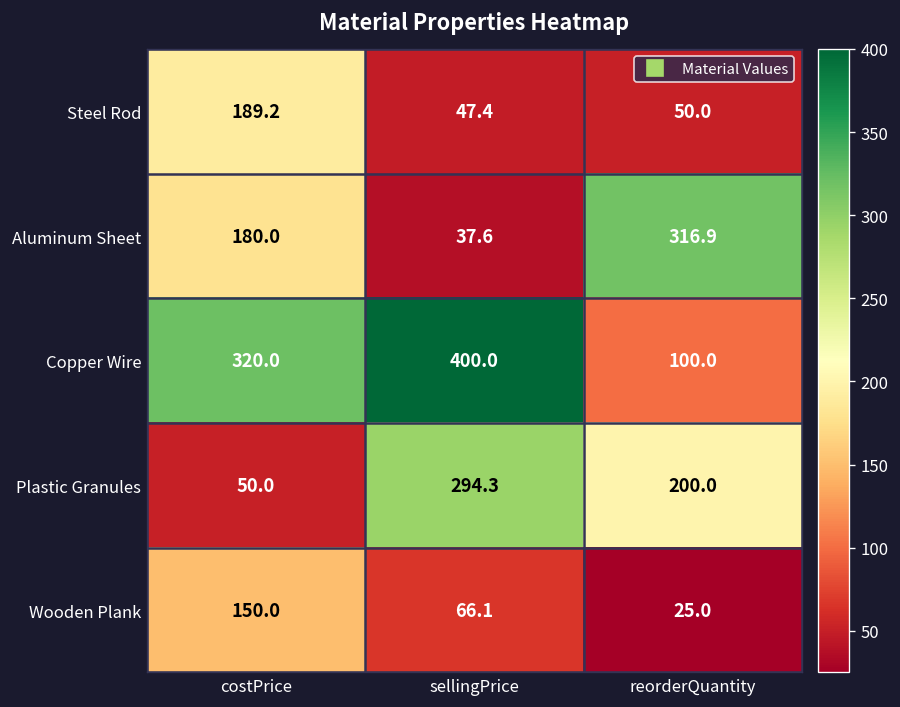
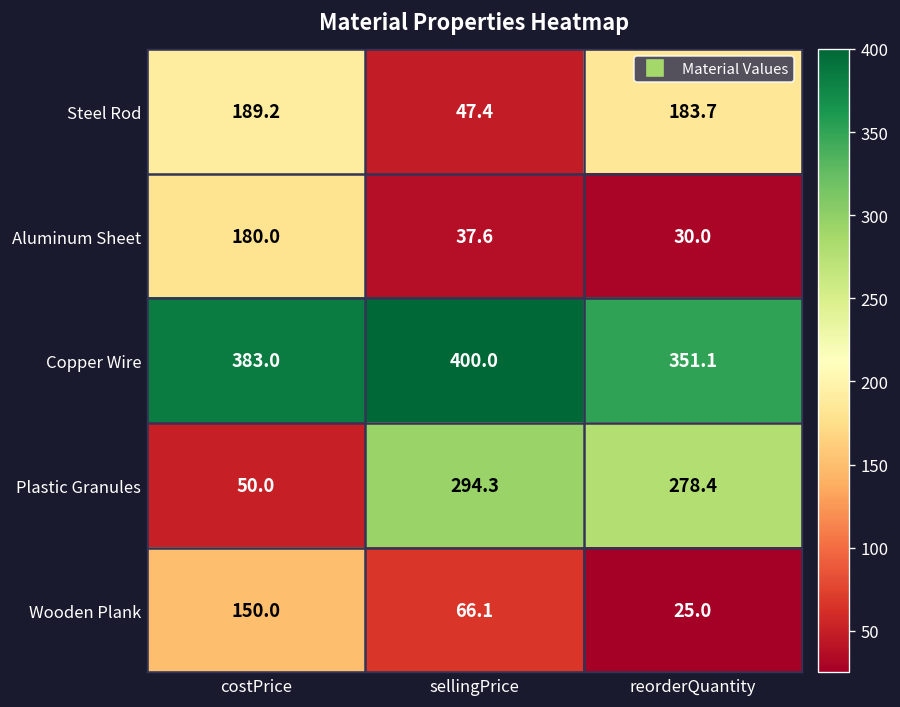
Steel Rod, reorderQuantity: 50.0 -> 183.7
Aluminum Sheet, reorderQuantity: 316.9 -> 30.0
Copper Wire, costPrice: 320.0 -> 383.0
Copper Wire, reorderQuantity: 100.0 -> 351.1
Plastic Granules, reorderQuantity: 200.0 -> 278.4
